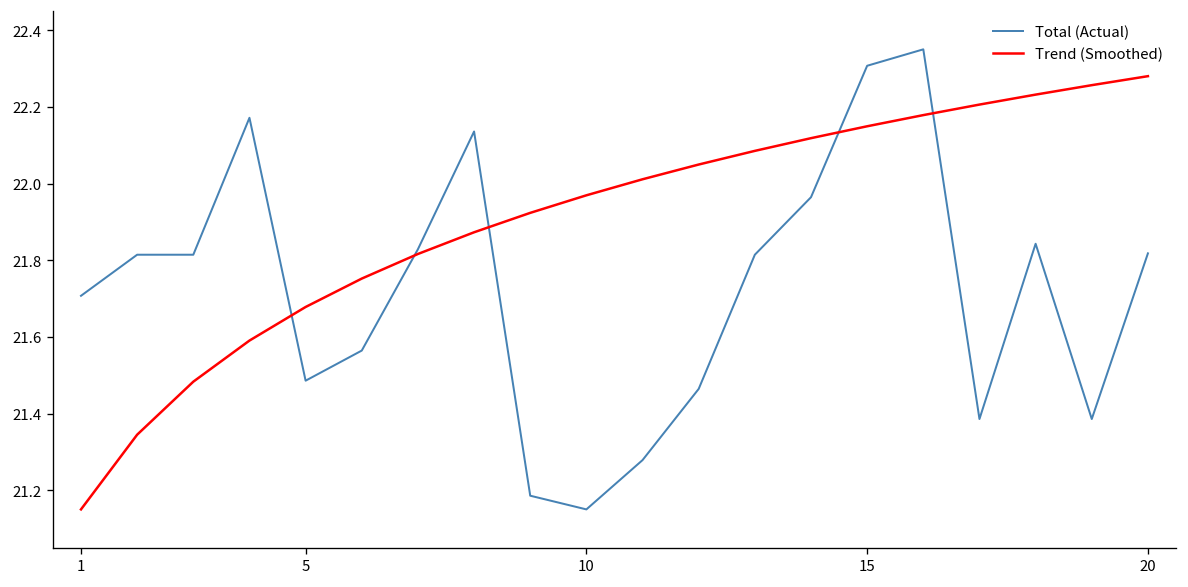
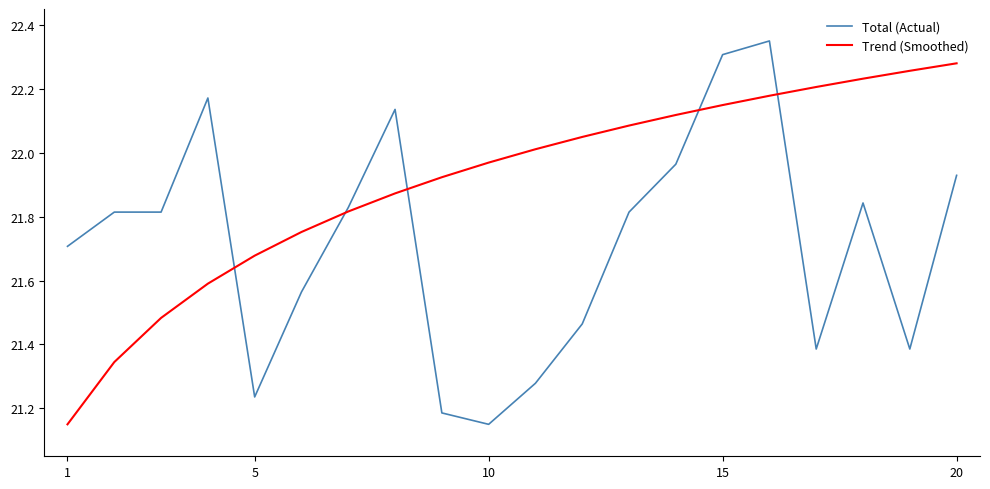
Total (Actual), 5: 21.49 -> 21.24
Total (Actual), 20: 21.82 -> 21.93
